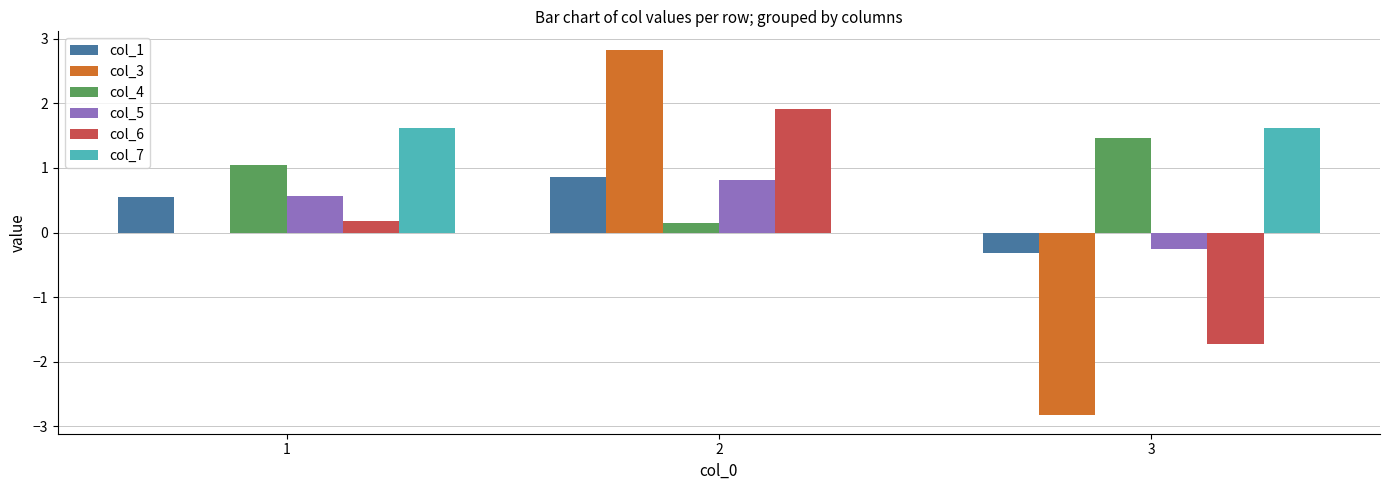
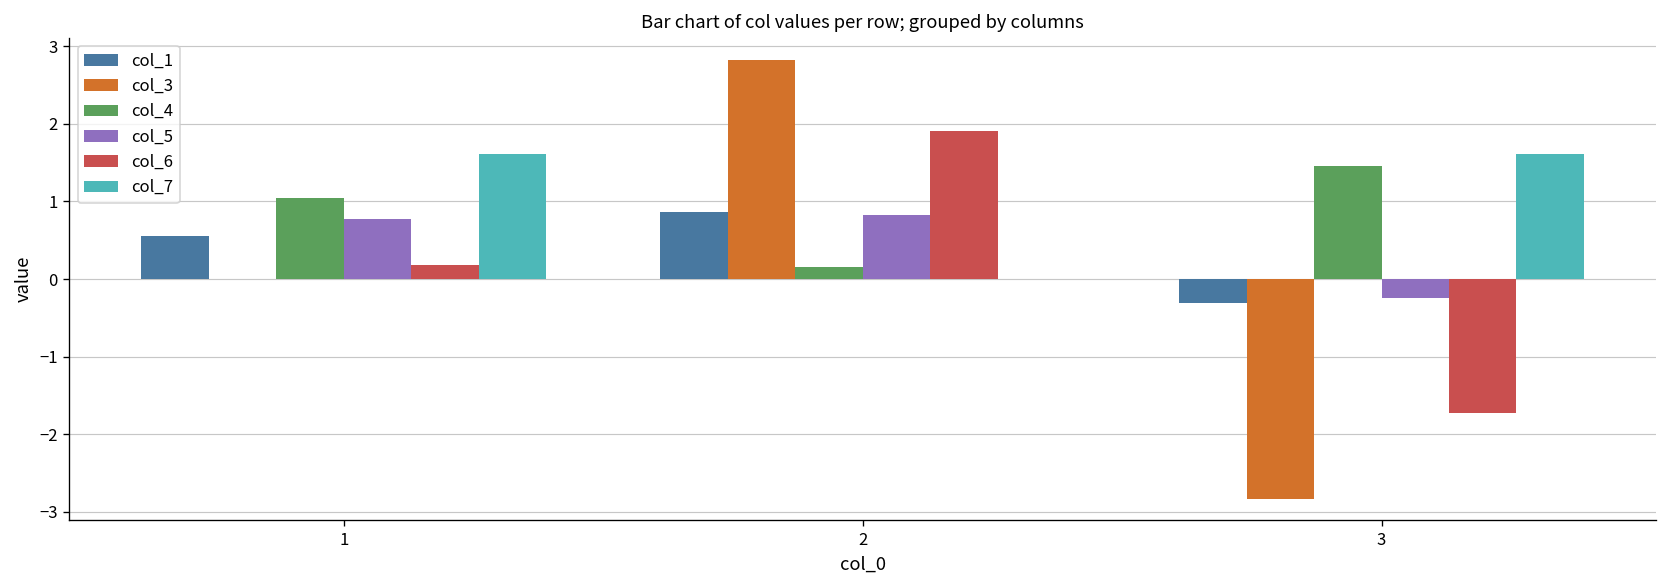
col_5, 1: 0.6 -> 0.8
